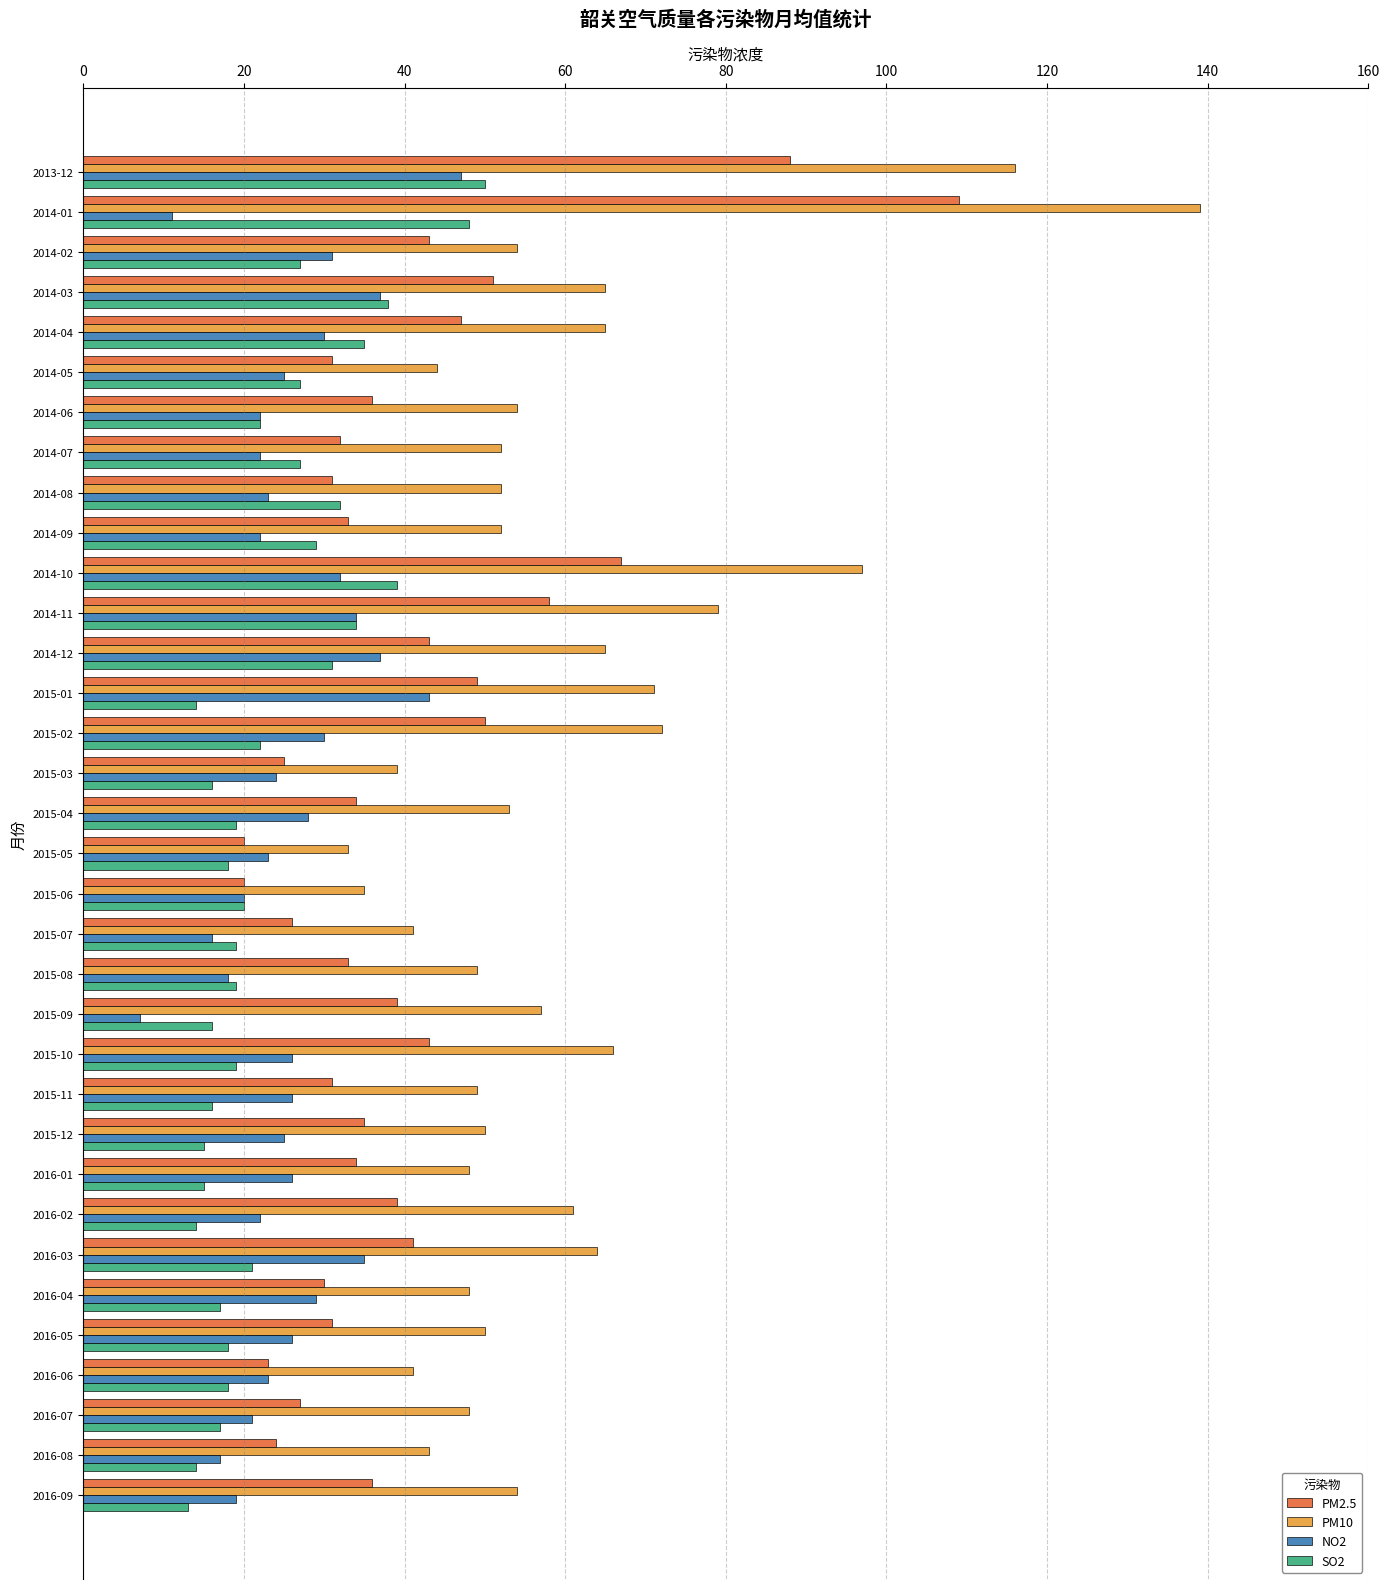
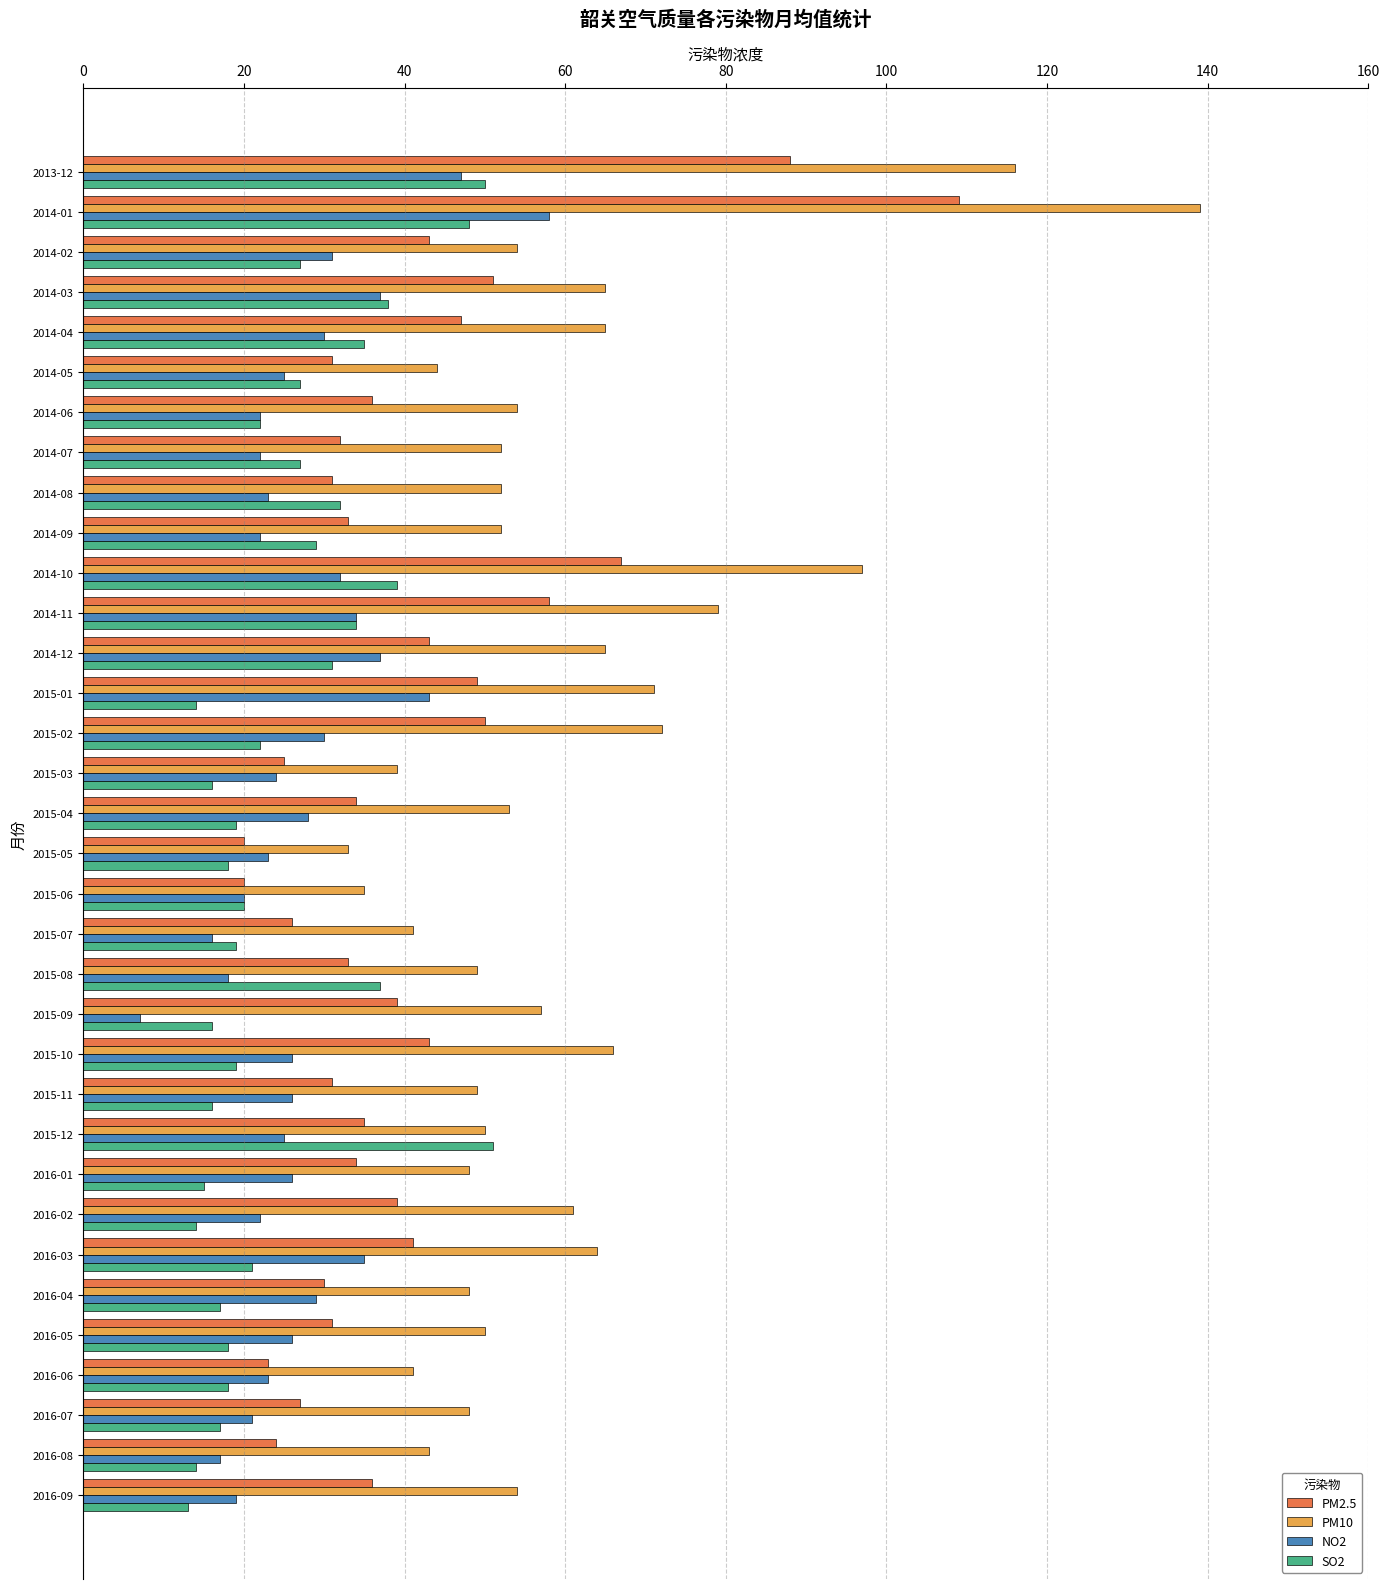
NO2, 2014-01: 11 -> 58
SO2, 2015-08: 19 -> 37
SO2, 2015-12: 15 -> 51
